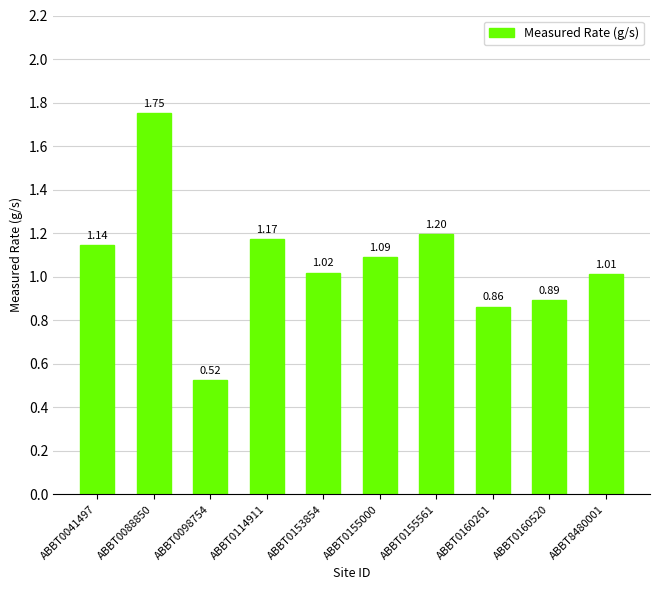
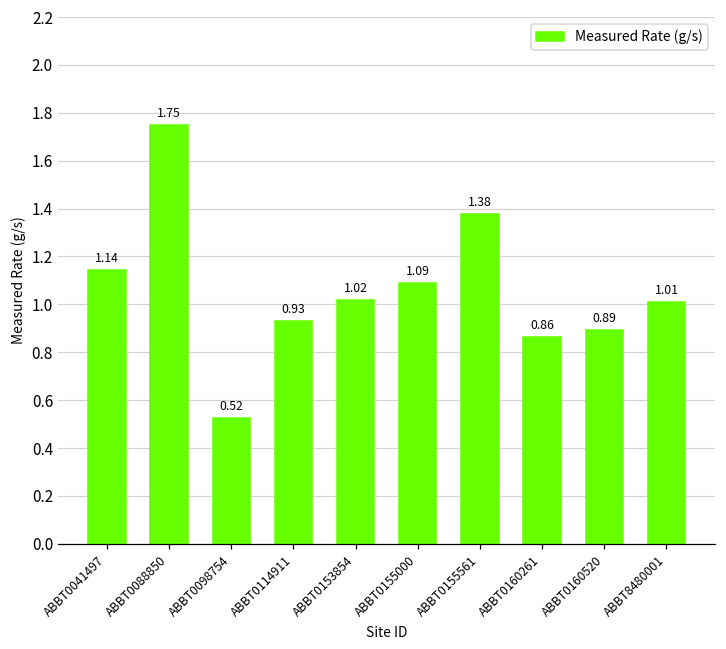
ABBT0114911: 1.17 -> 0.93
ABBT0155561: 1.20 -> 1.38
